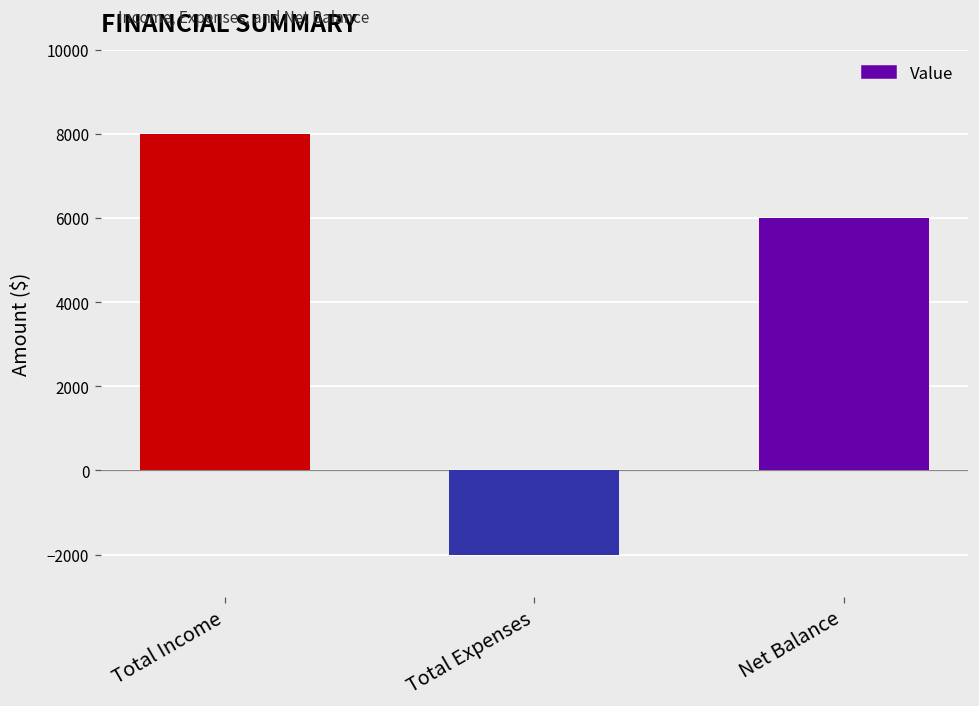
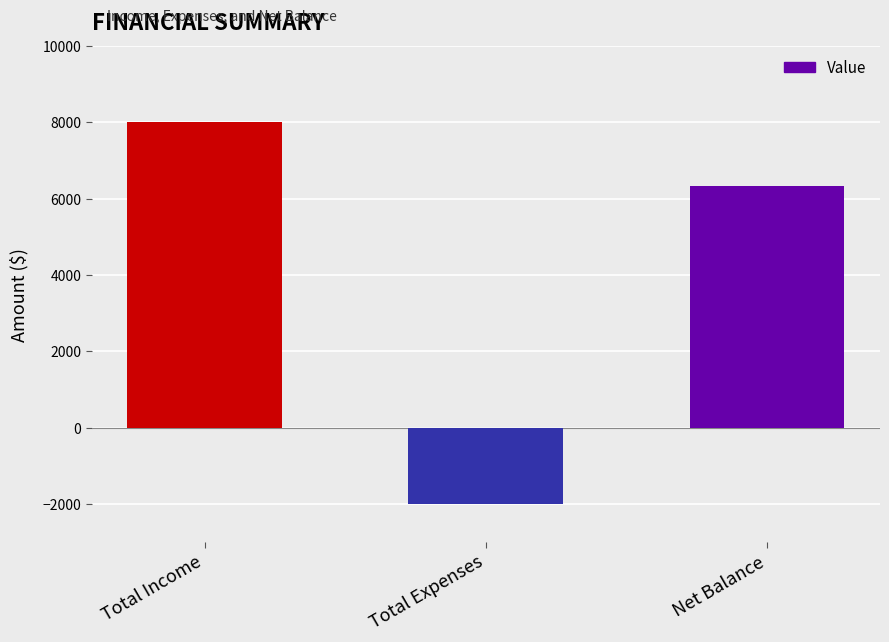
Net Balance: 6000 -> 6300
